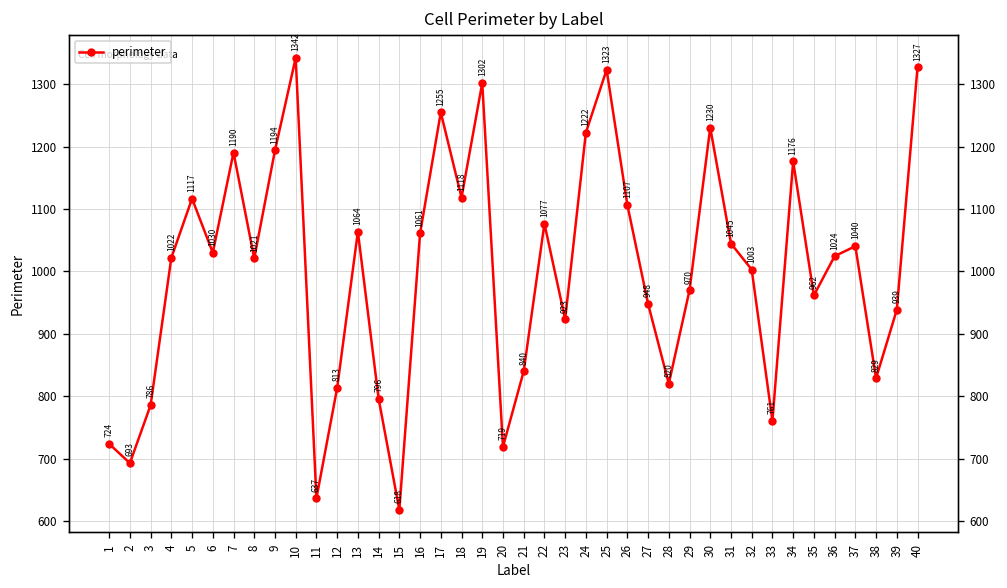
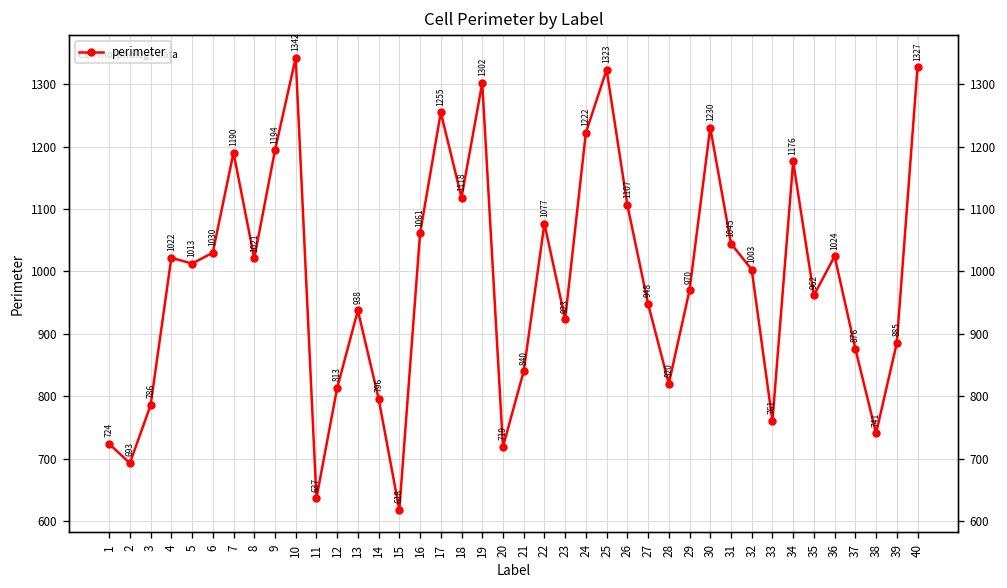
5: 1117 -> 1013
13: 1064 -> 938
37: 1040 -> 876
38: 829 -> 741
39: 939 -> 885
